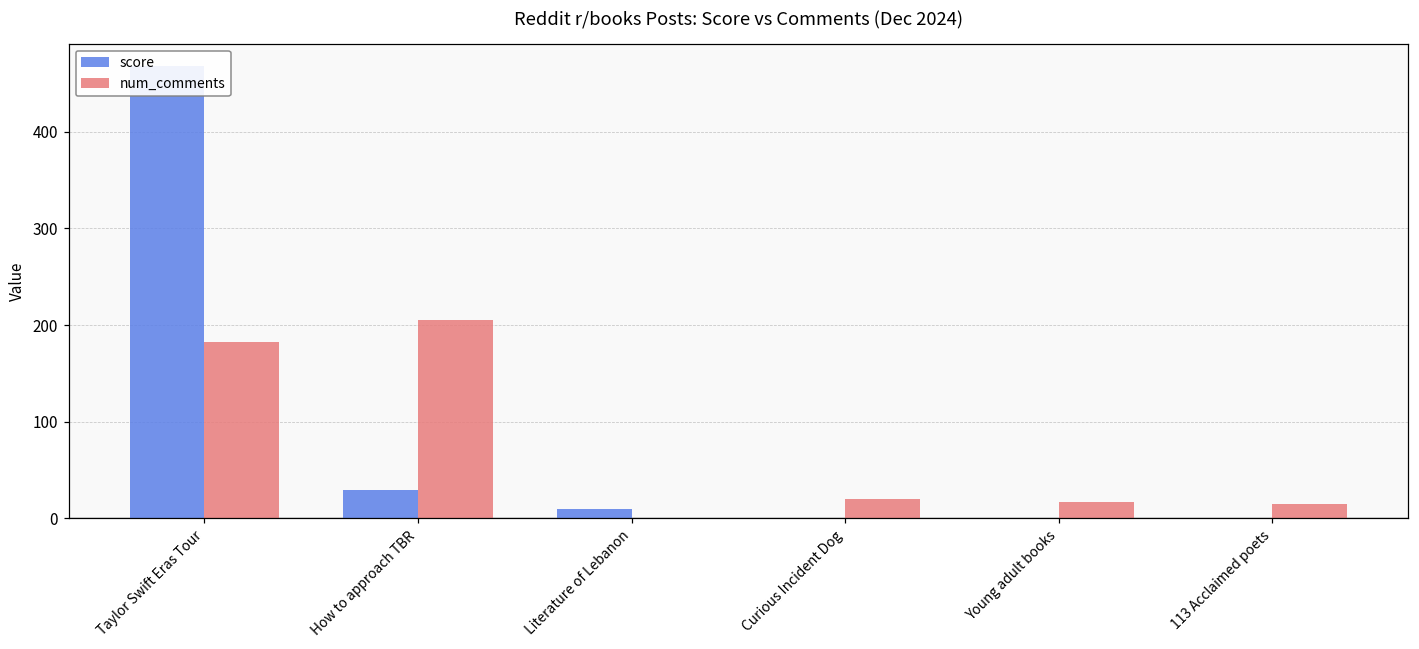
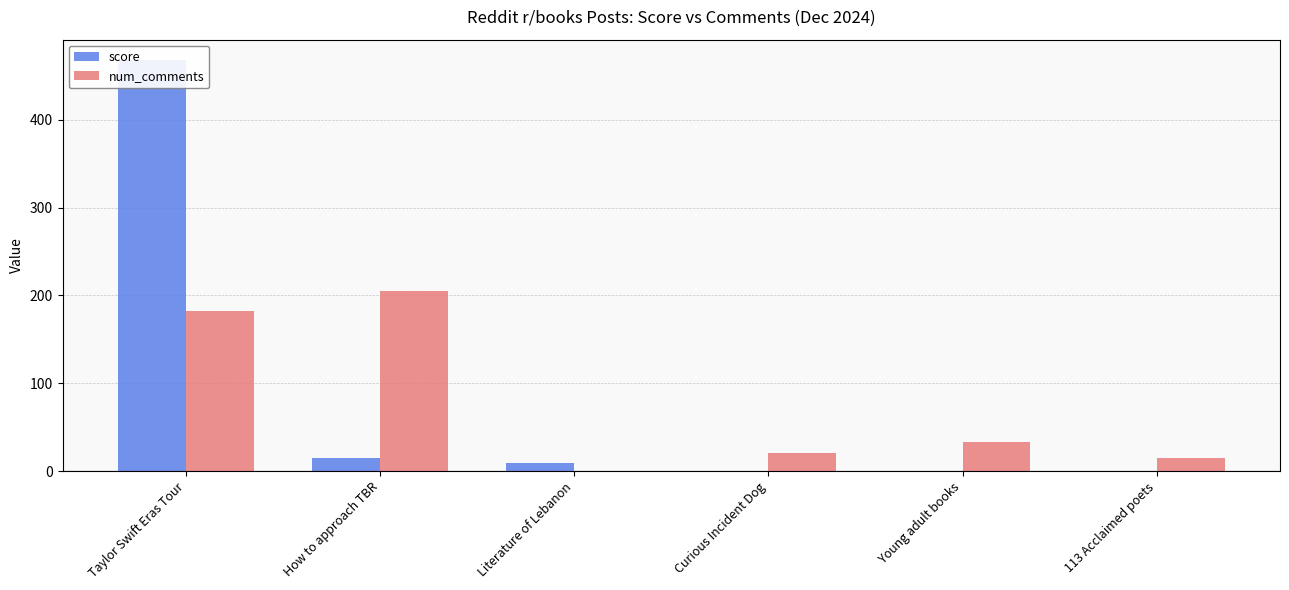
score, How to approach TBR: 30 -> 20
num_comments, Young adult books: 20 -> 30
